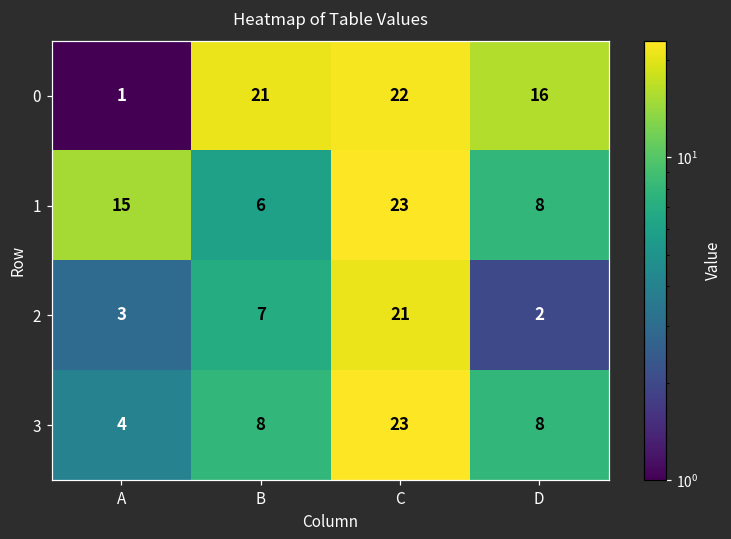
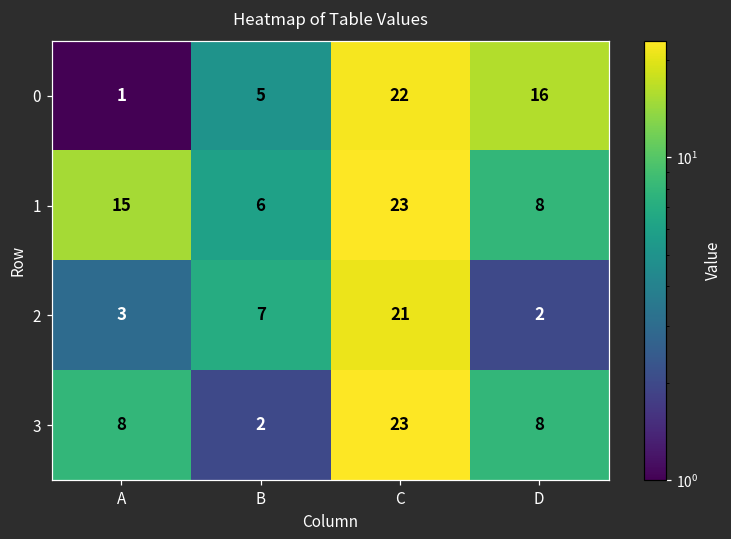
0, B: 21 -> 5
3, A: 4 -> 8
3, B: 8 -> 2
